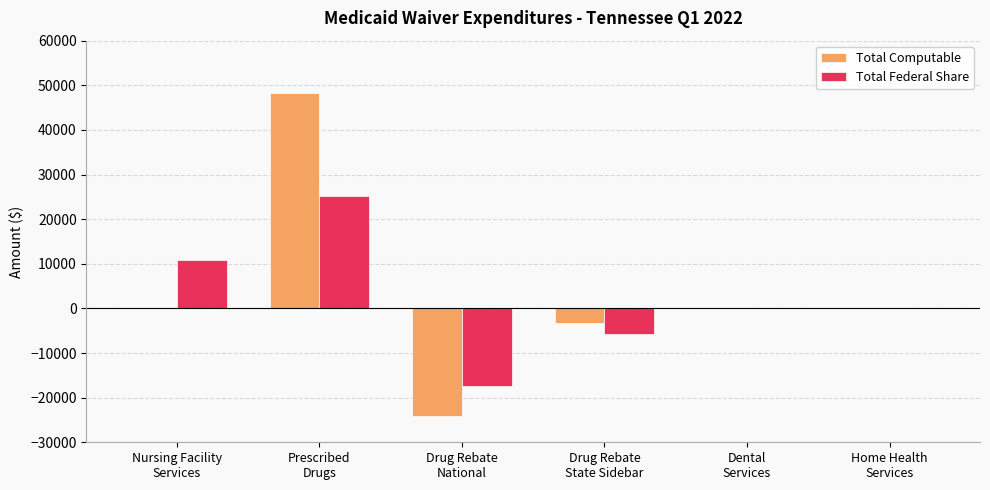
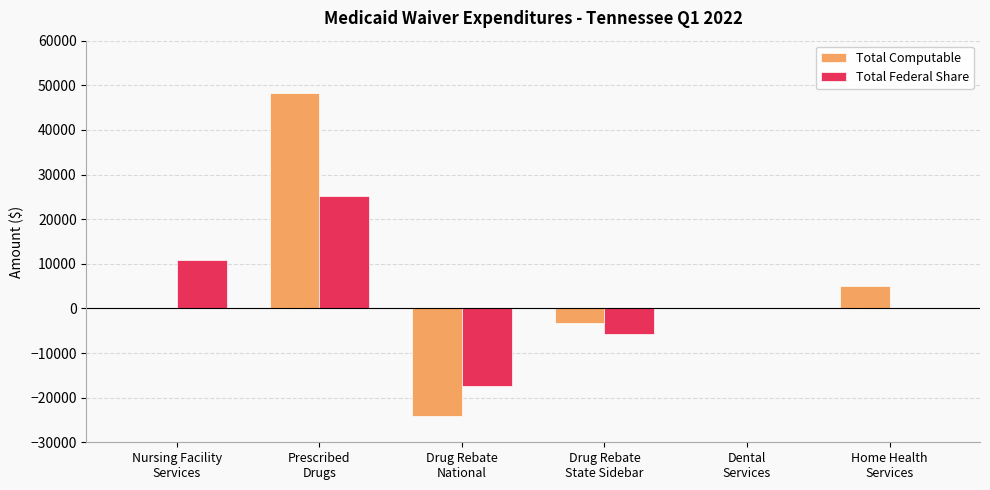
Total Computable, Home Health Services: 0 -> 5000
